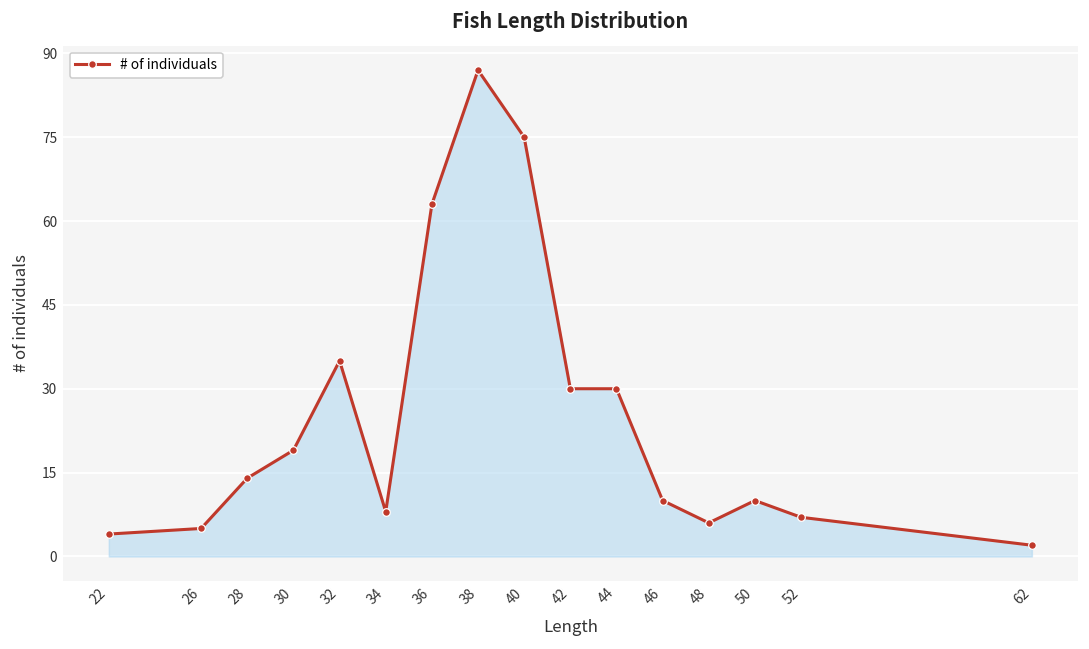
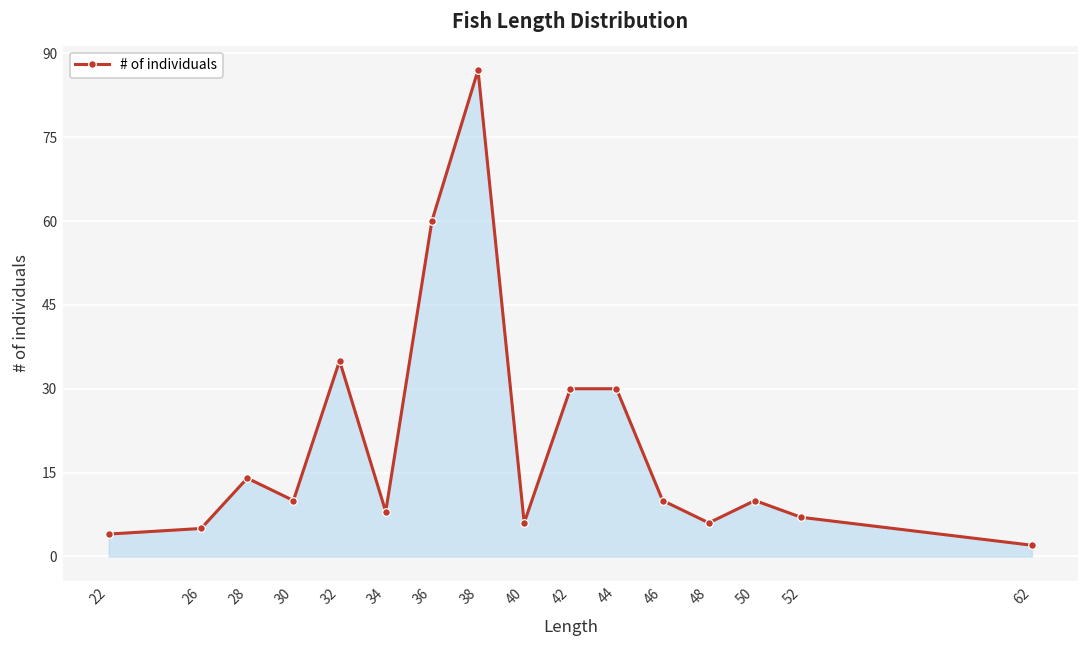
30: 19 -> 10
36: 63 -> 60
40: 75 -> 6
